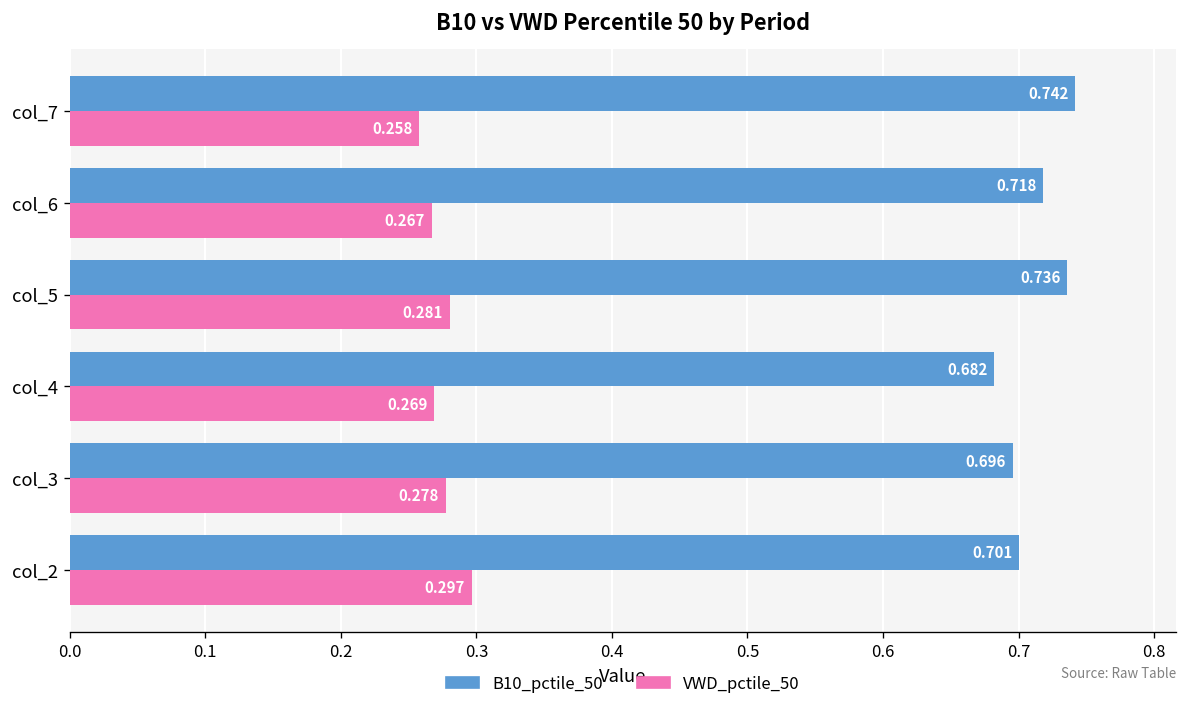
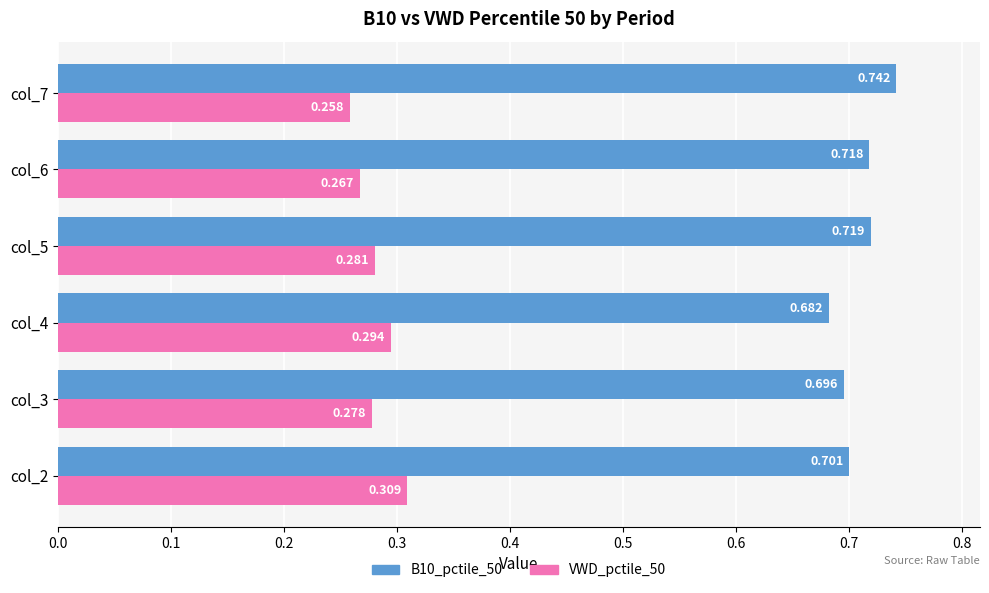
B10_pctile_50, col_5: 0.736 -> 0.719
VWD_pctile_50, col_4: 0.269 -> 0.294
VWD_pctile_50, col_2: 0.297 -> 0.309
